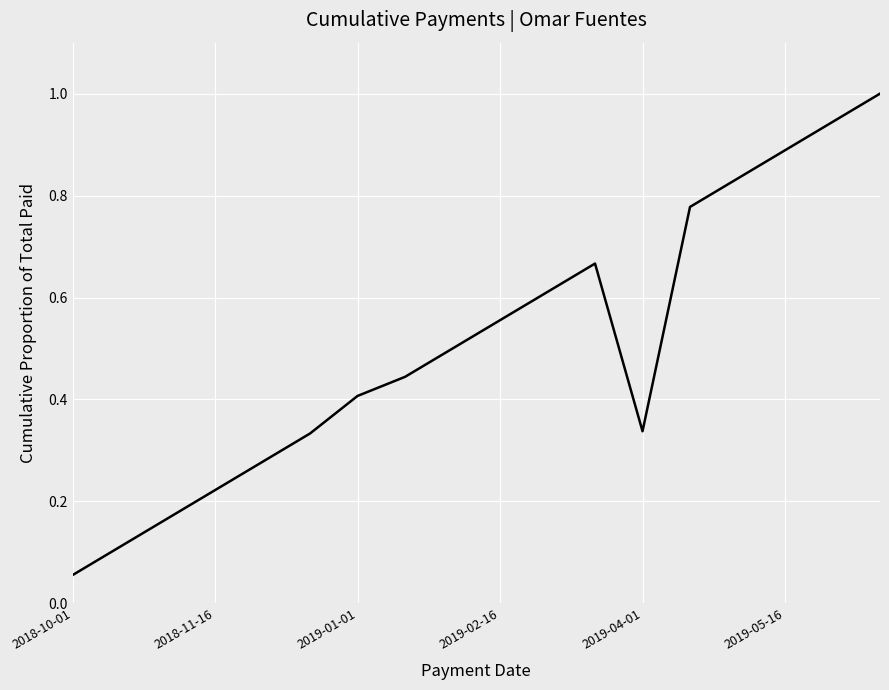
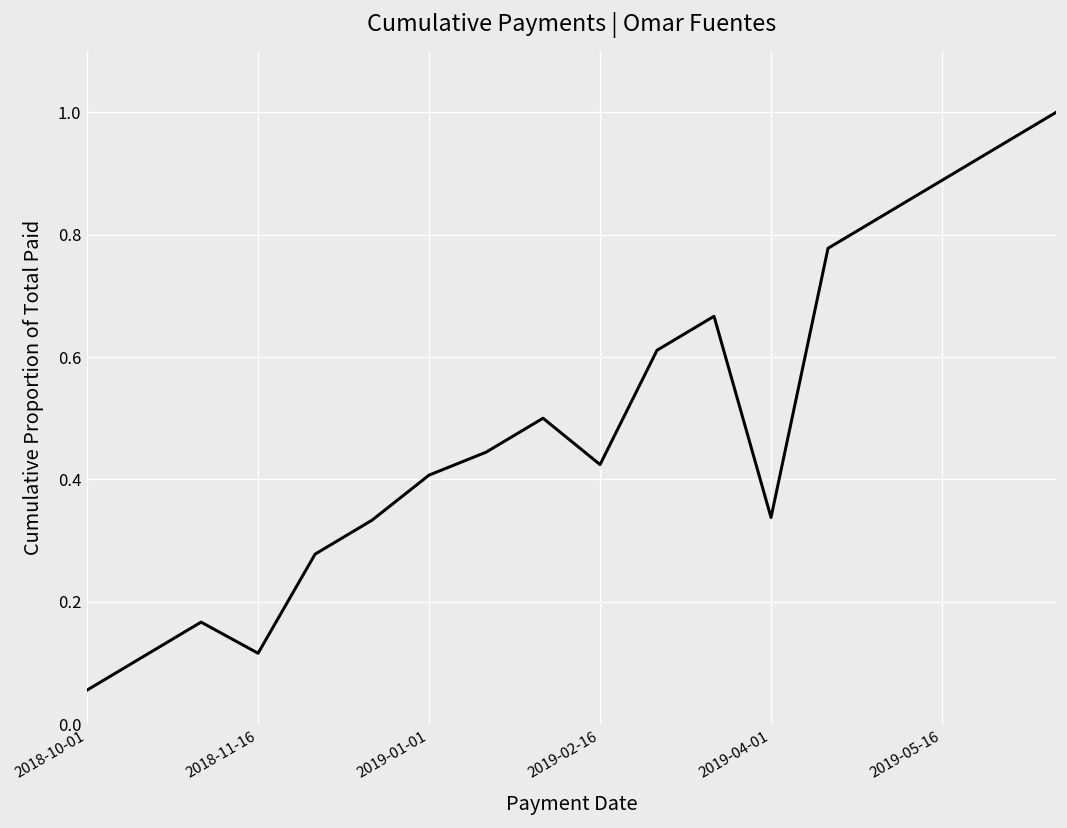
2018-11-16: 0.22 -> 0.12
2019-02-16: 0.56 -> 0.42
